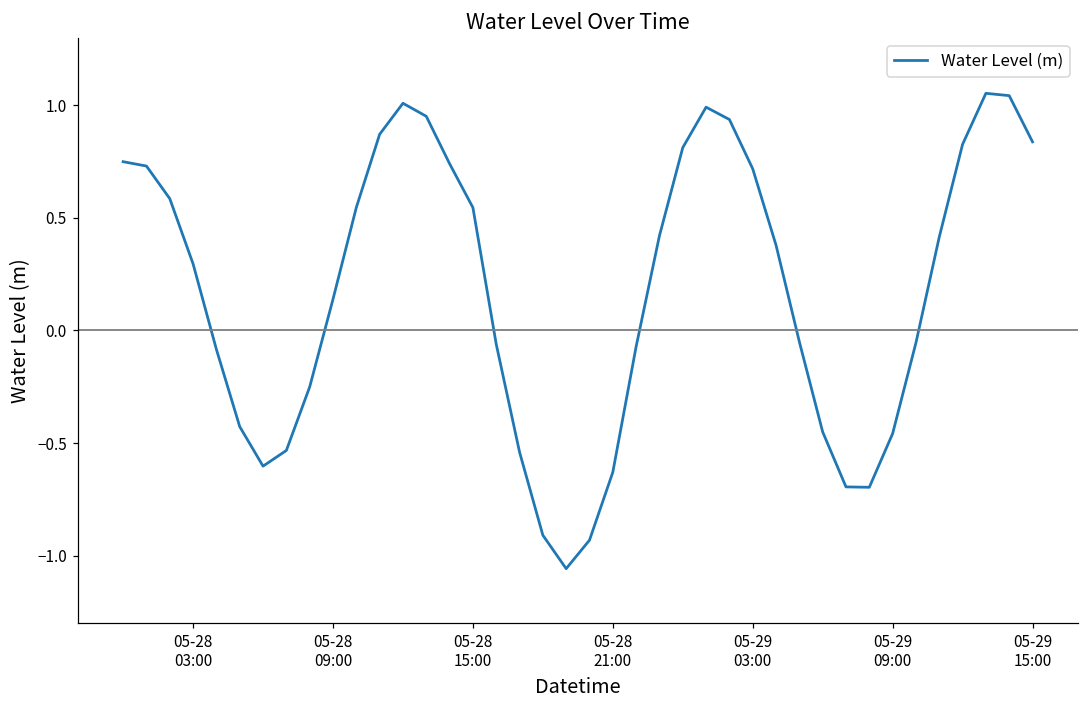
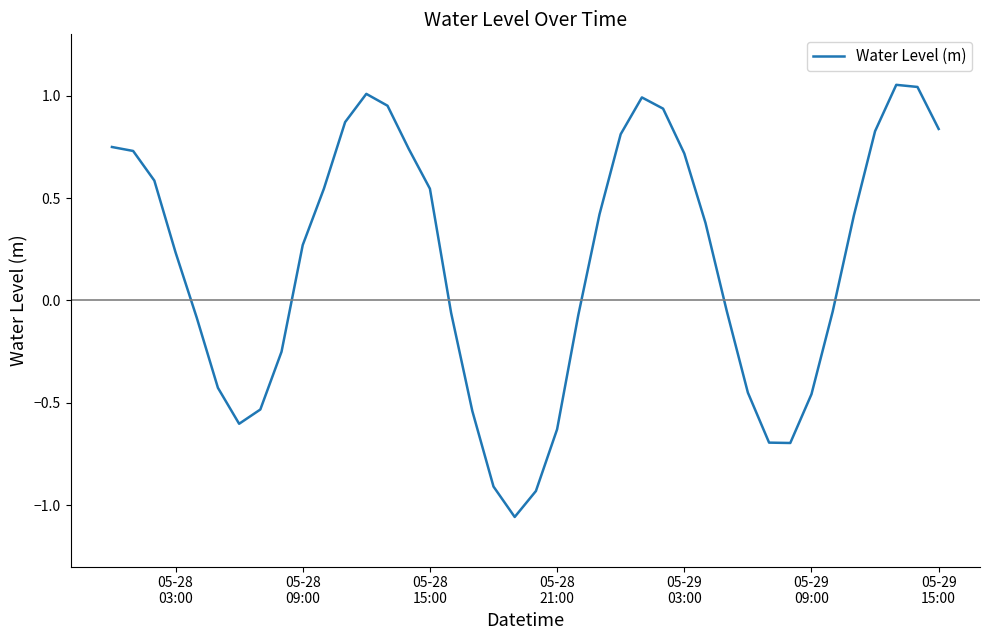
05-28 03:00: 0.30 -> 0.23
05-28 09:00: 0.14 -> 0.27
